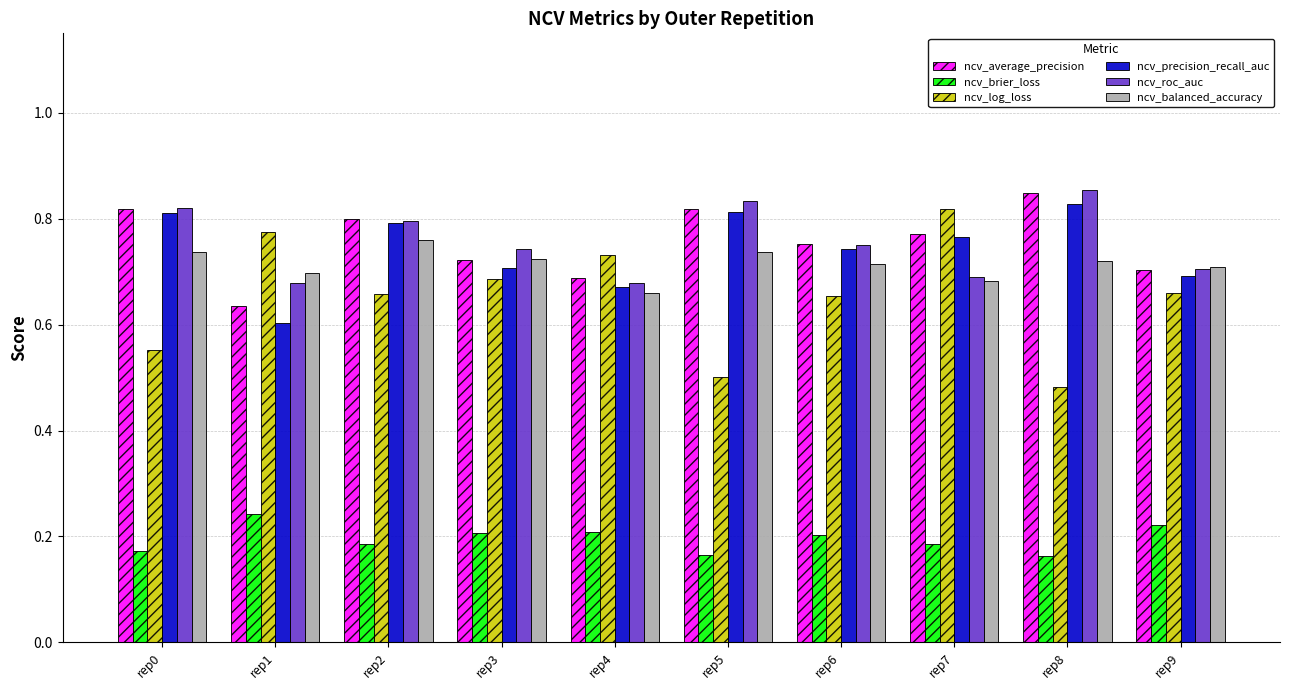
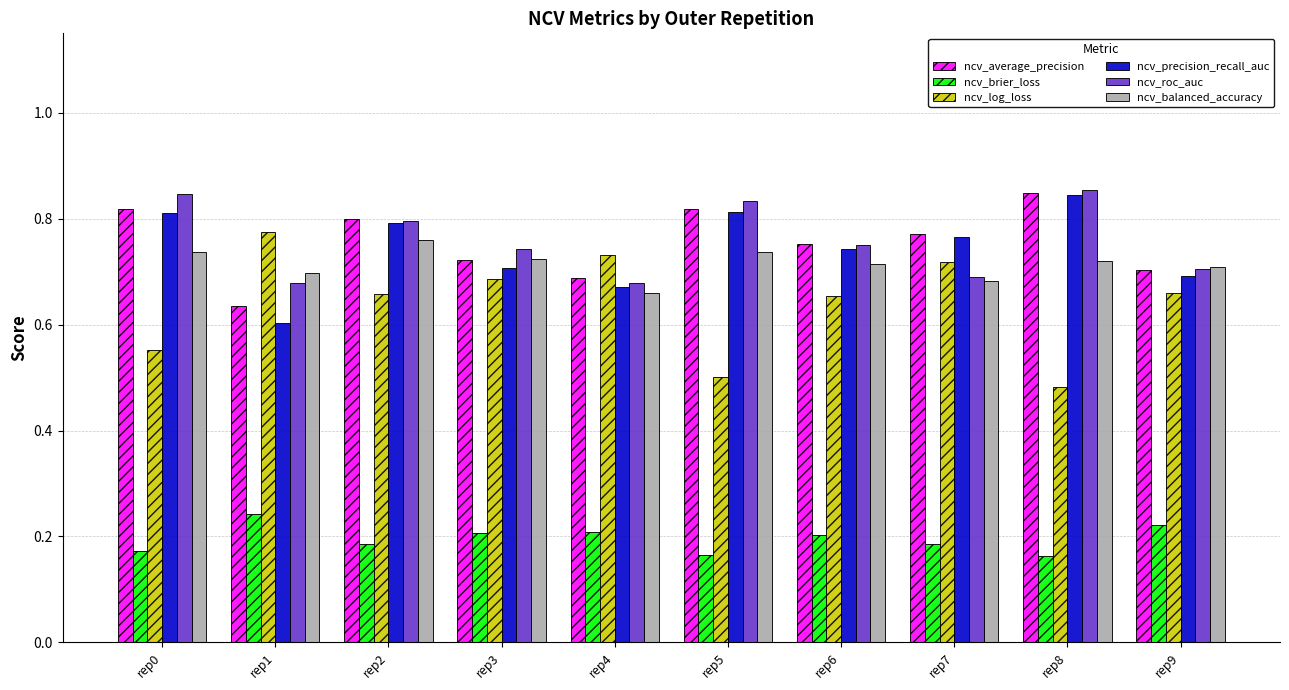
ncv_roc_auc, rep0: 0.82 -> 0.85
ncv_log_loss, rep7: 0.82 -> 0.72
ncv_precision_recall_auc, rep8: 0.83 -> 0.84
